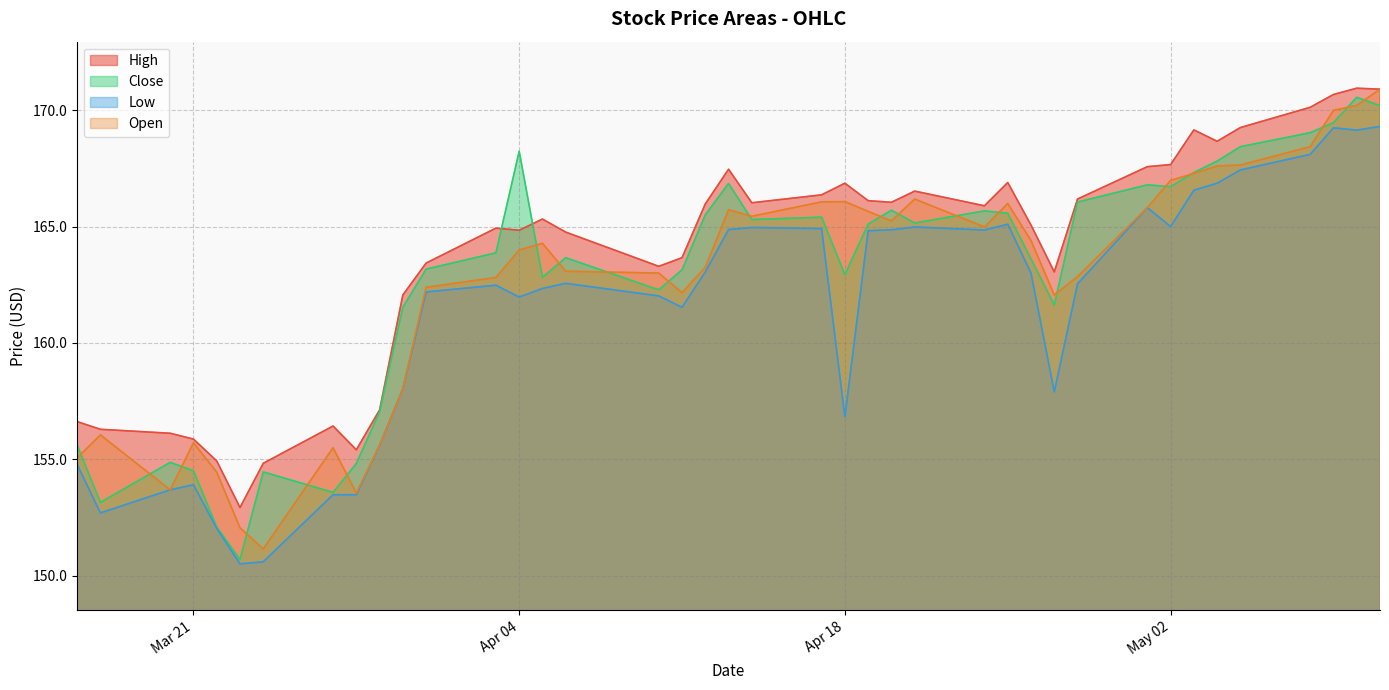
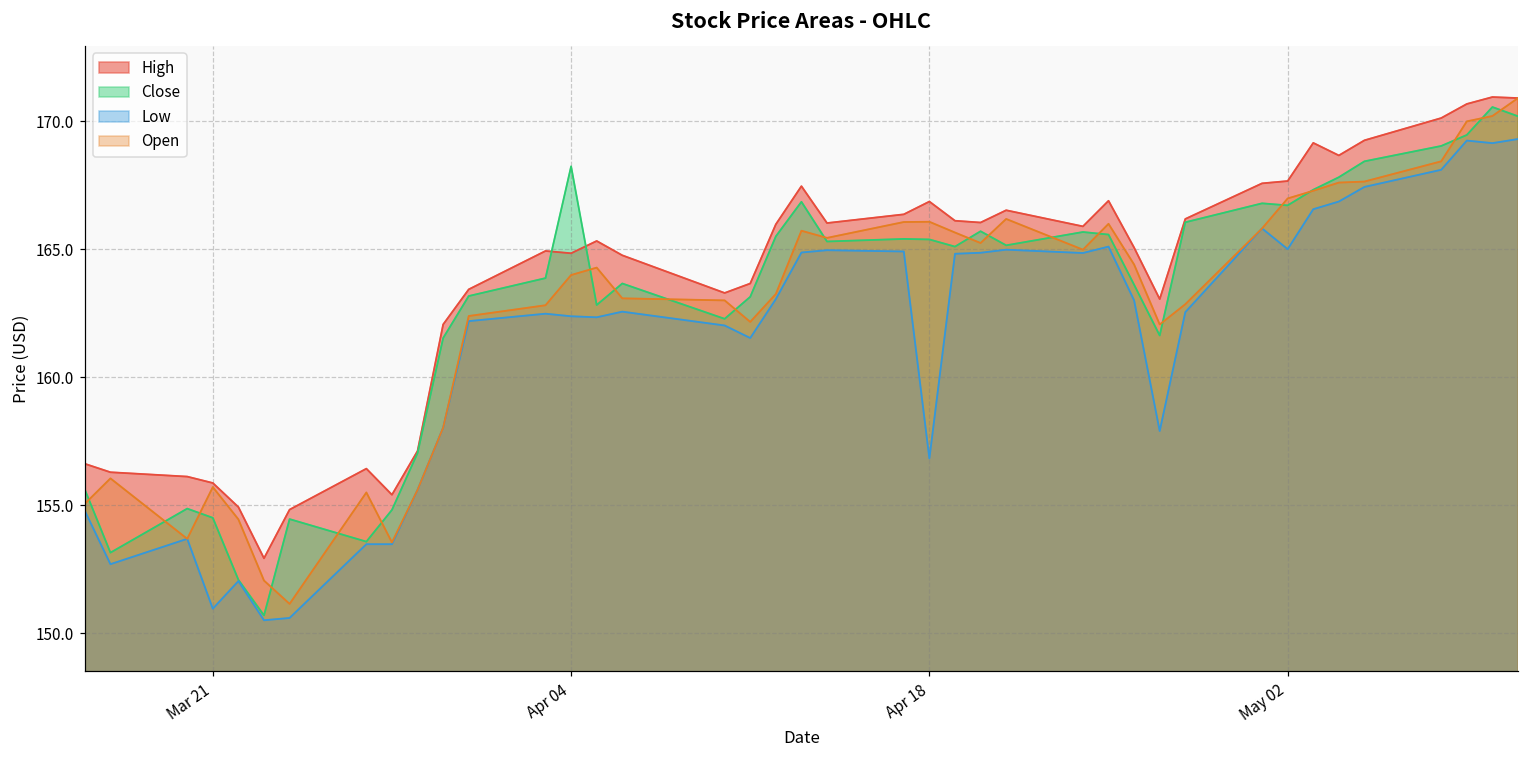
Low, Mar 21: 153.9 -> 151.0
Low, Apr 04: 162.0 -> 162.4
Close, Apr 18: 162.9 -> 165.4
